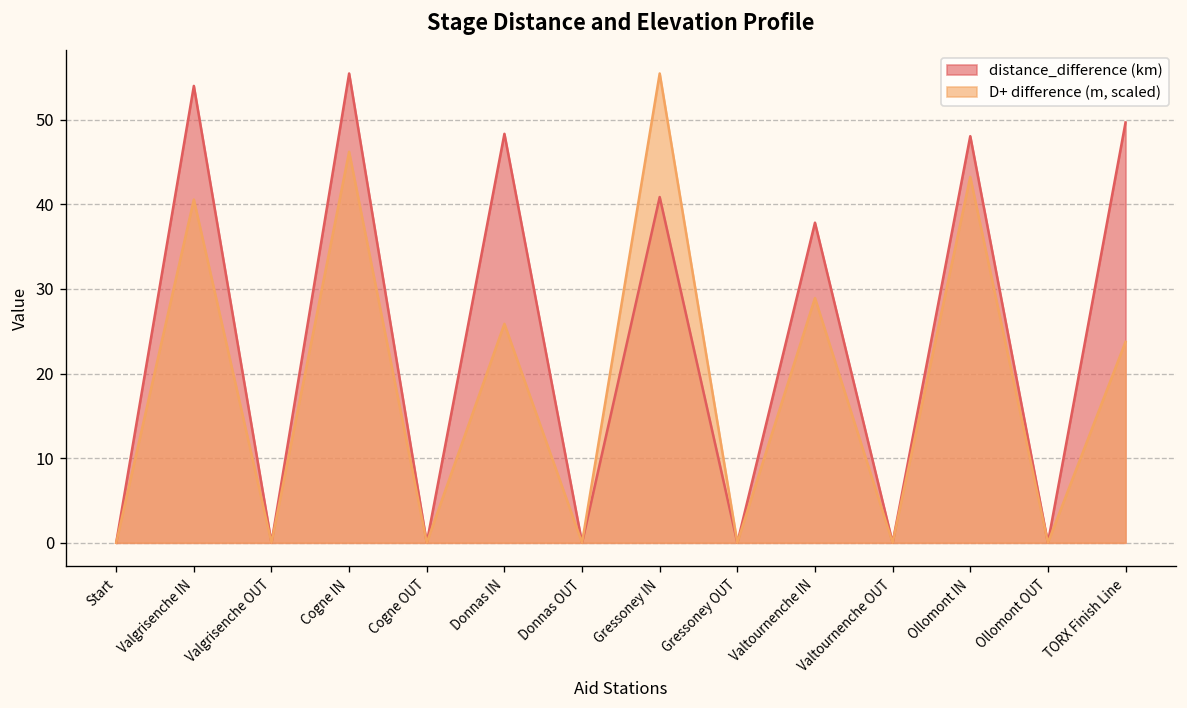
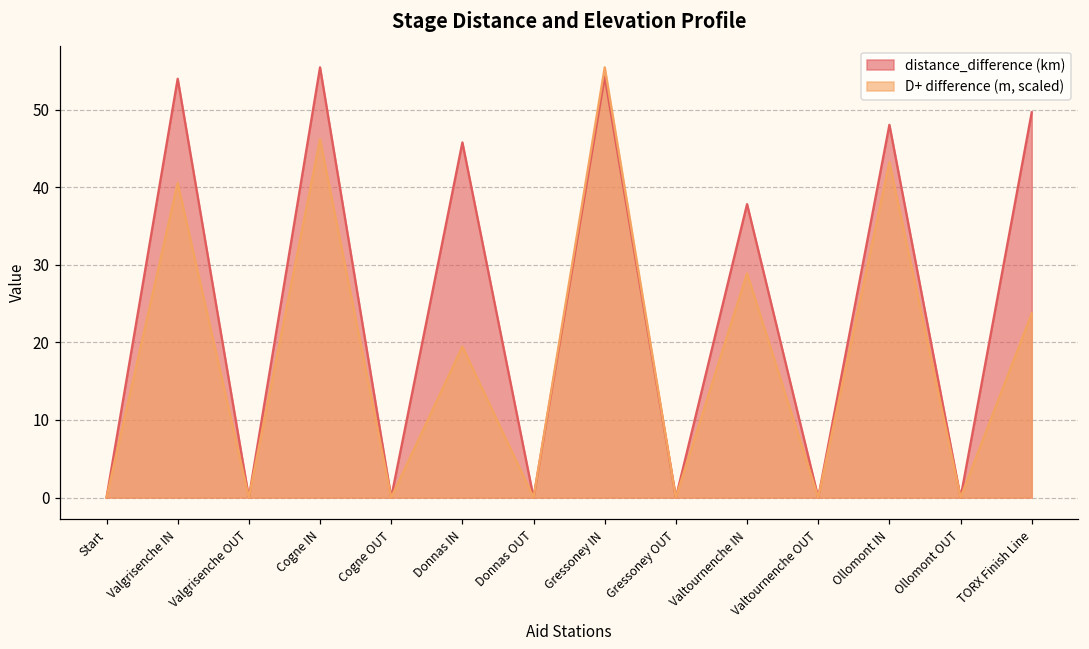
distance_difference (km), Donnas IN: 48 -> 46
D+ difference (m, scaled), Donnas IN: 26 -> 19
distance_difference (km), Gressoney IN: 41 -> 54
